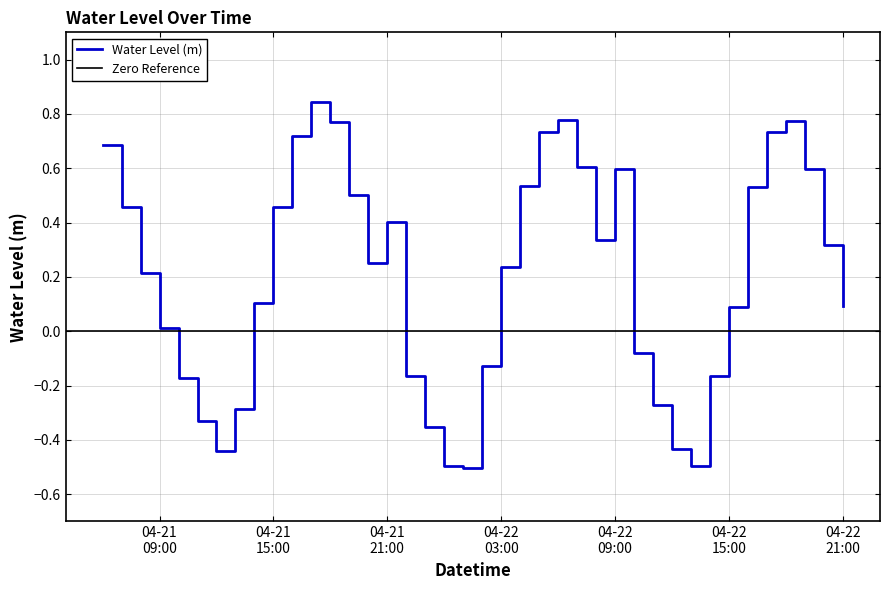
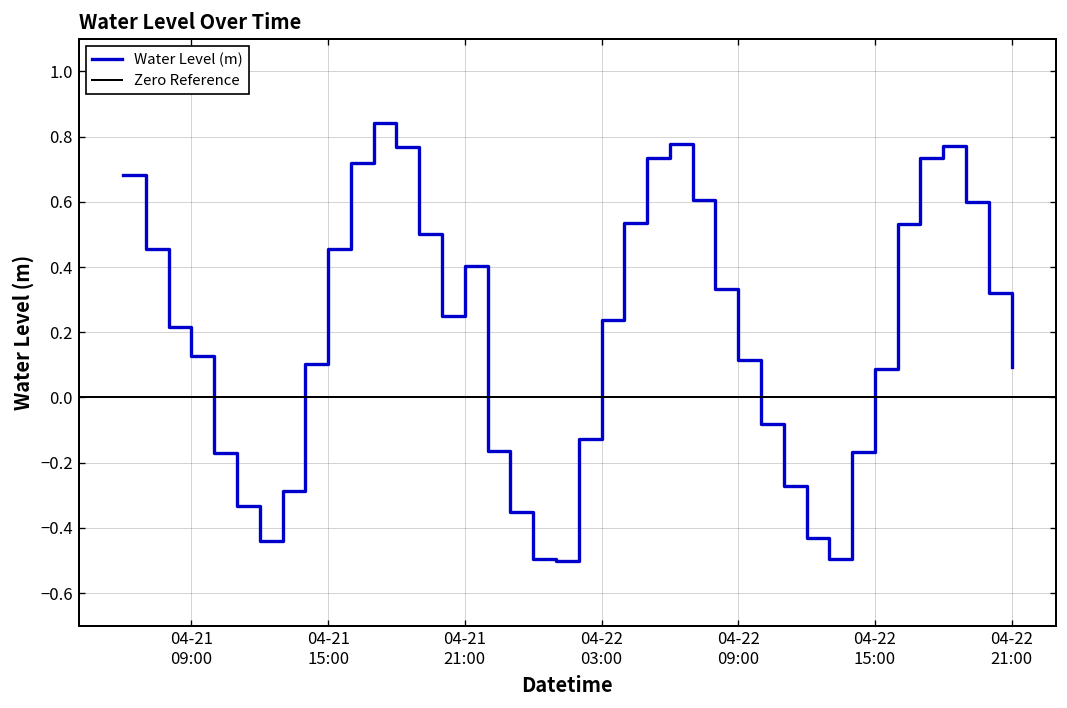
04-21 09:00: 0.01 -> 0.13
04-22 09:00: 0.60 -> 0.12
